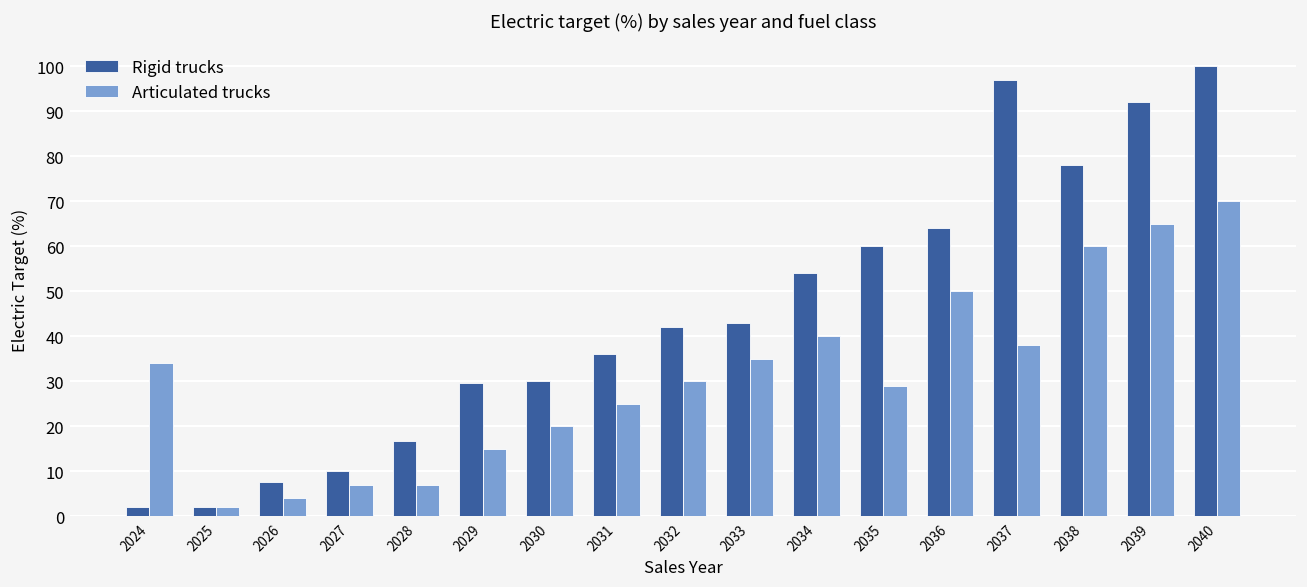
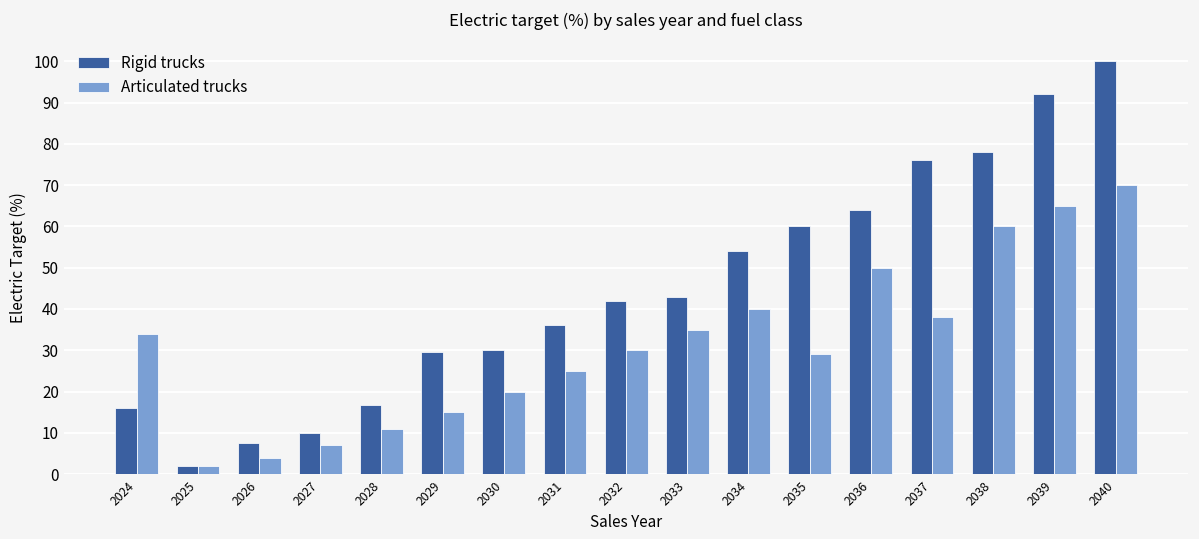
Rigid trucks, 2024: 2 -> 16
Articulated trucks, 2028: 7 -> 11
Rigid trucks, 2037: 97 -> 76
